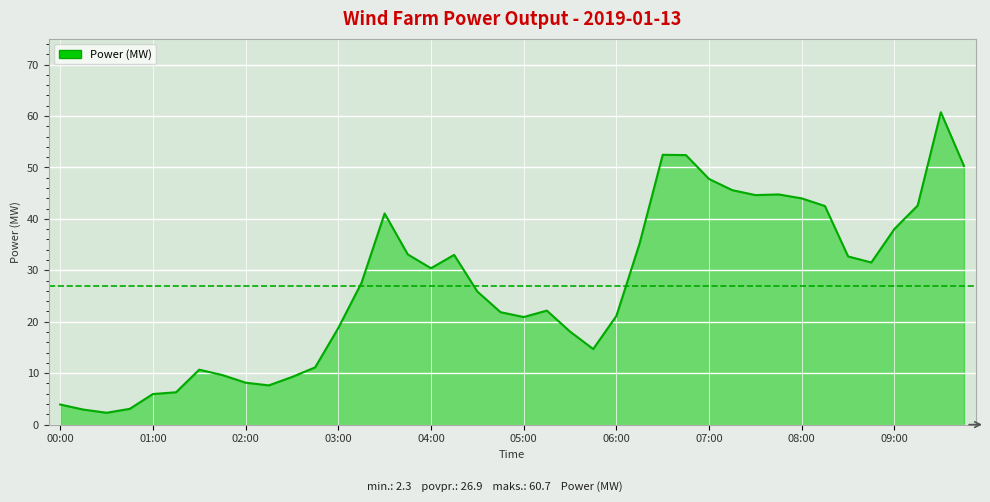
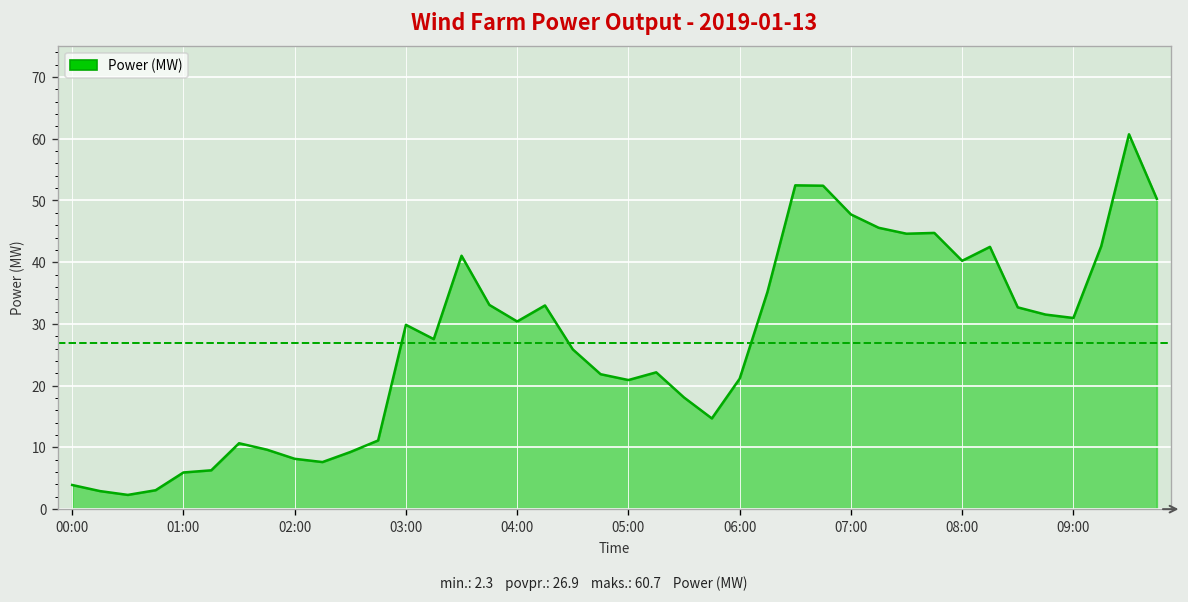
03:00: 19 -> 30
08:00: 44 -> 40
09:00: 38 -> 31
